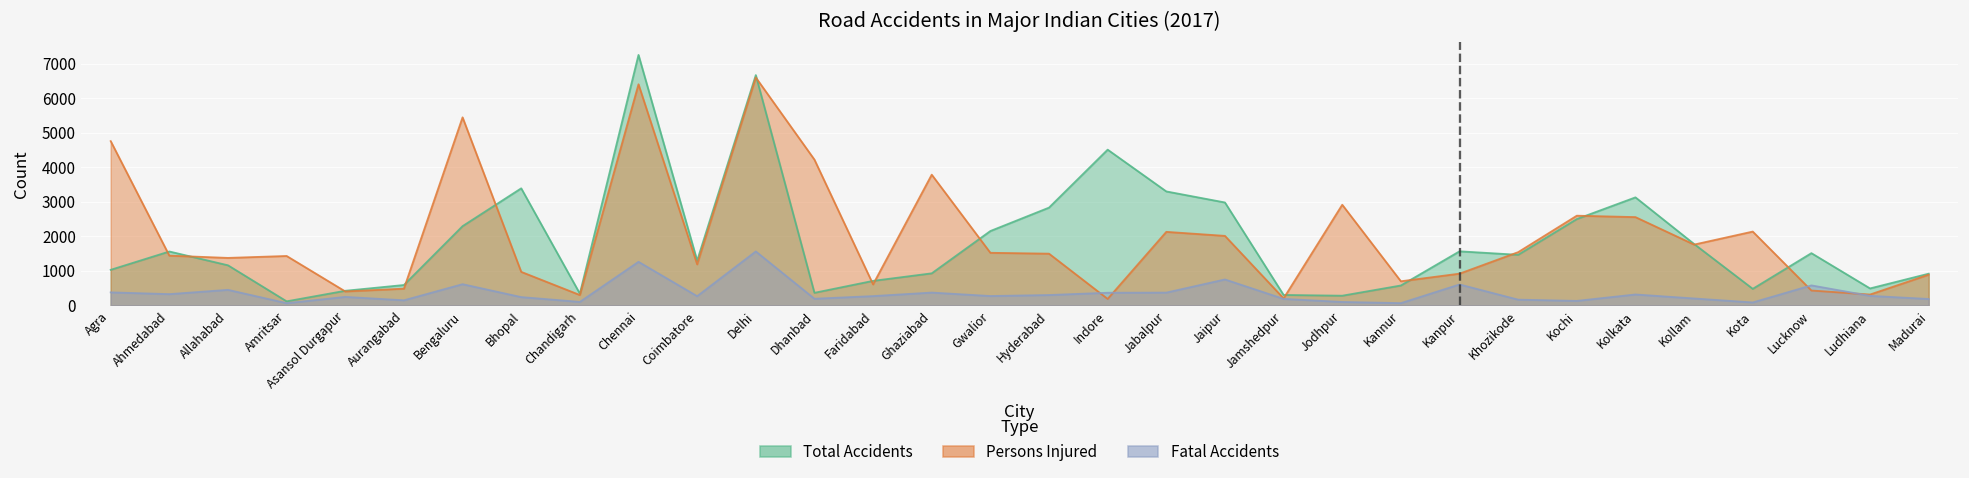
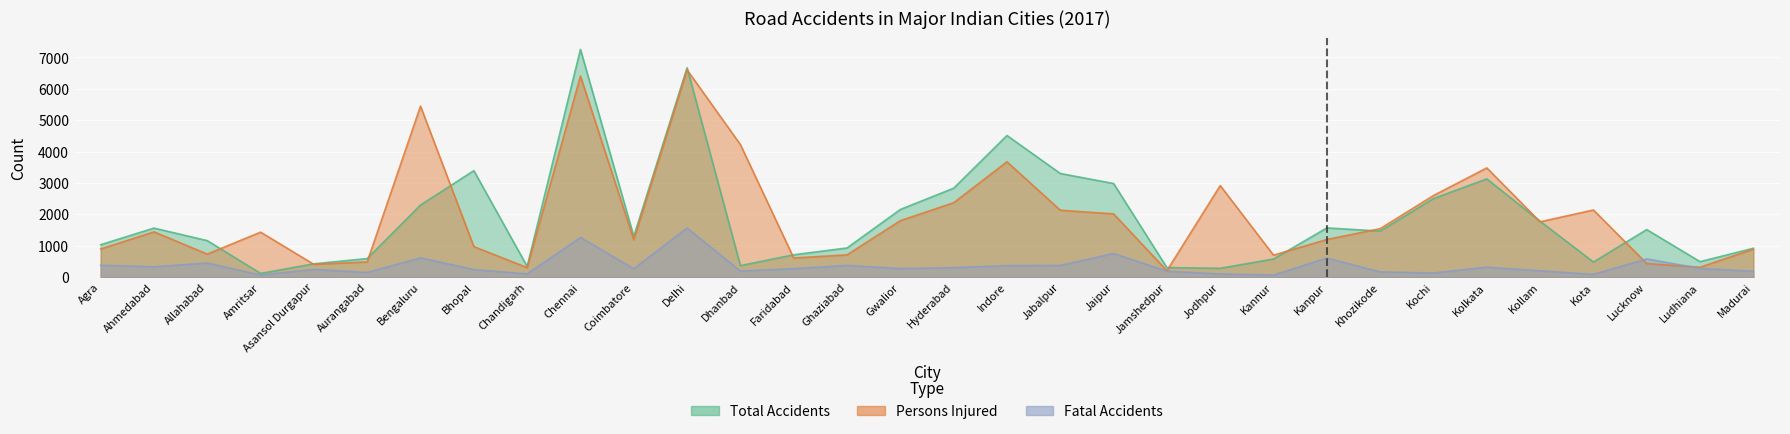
Persons Injured, Agra: 4800 -> 900
Persons Injured, Allahabad: 1400 -> 700
Persons Injured, Ghaziabad: 3800 -> 700
Persons Injured, Gwalior: 1500 -> 1800
Persons Injured, Hyderabad: 1500 -> 2400
Persons Injured, Indore: 200 -> 3700
Persons Injured, Kanpur: 900 -> 1200
Persons Injured, Kolkata: 2600 -> 3500
